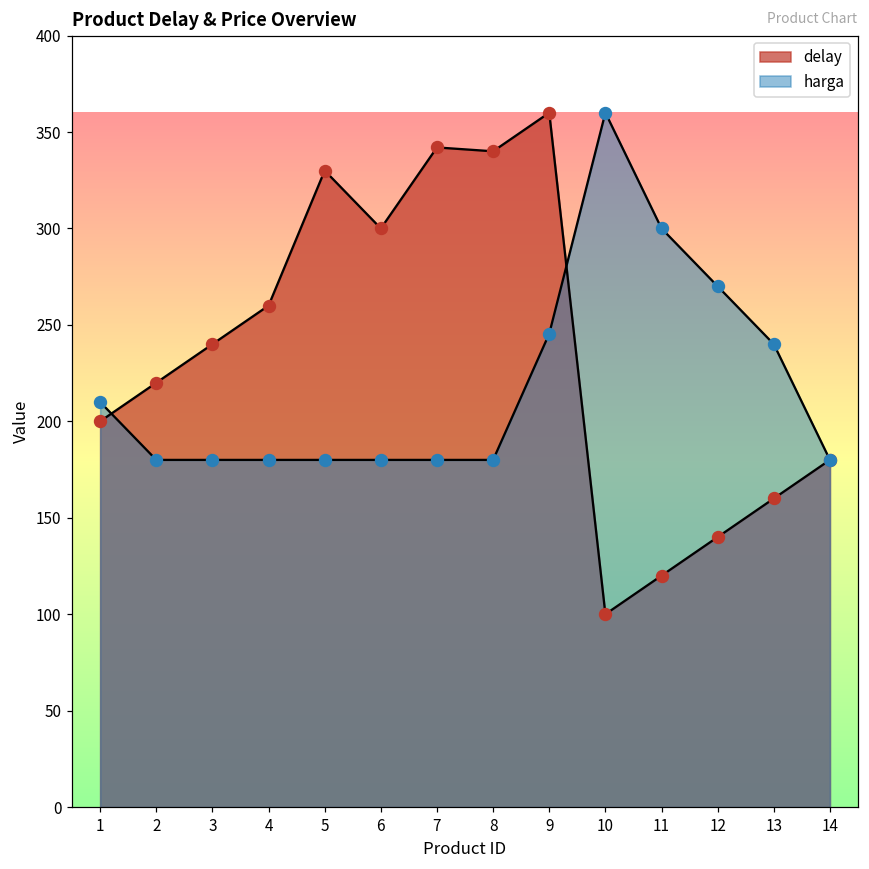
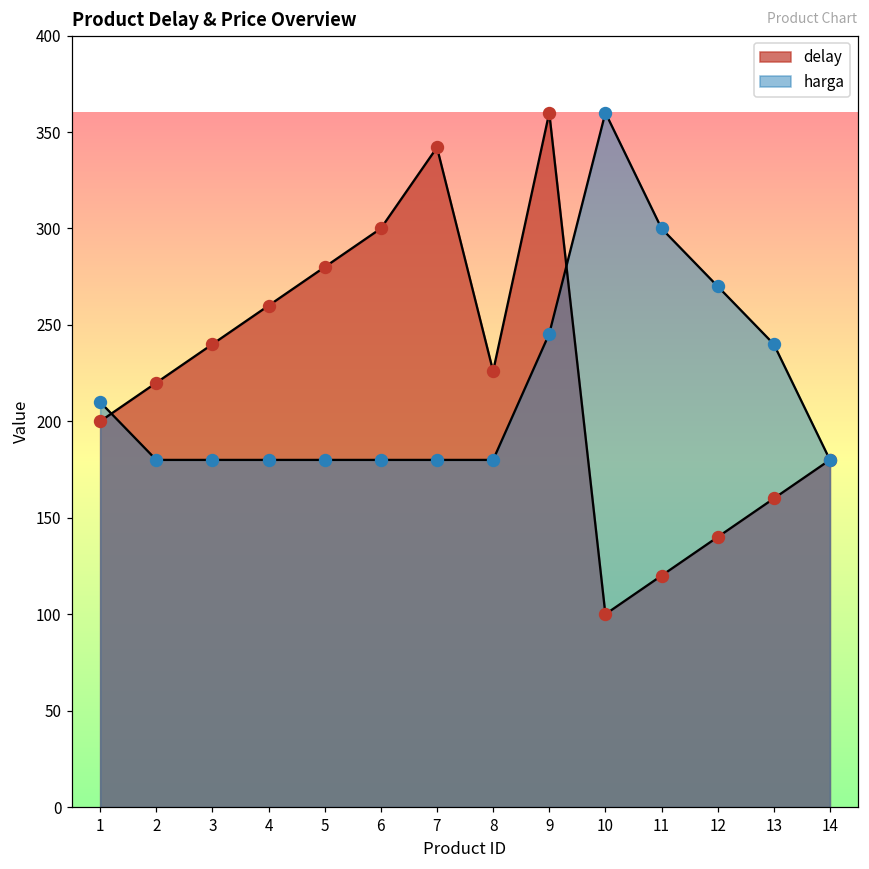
delay, 5: 330 -> 280
delay, 8: 340 -> 226
